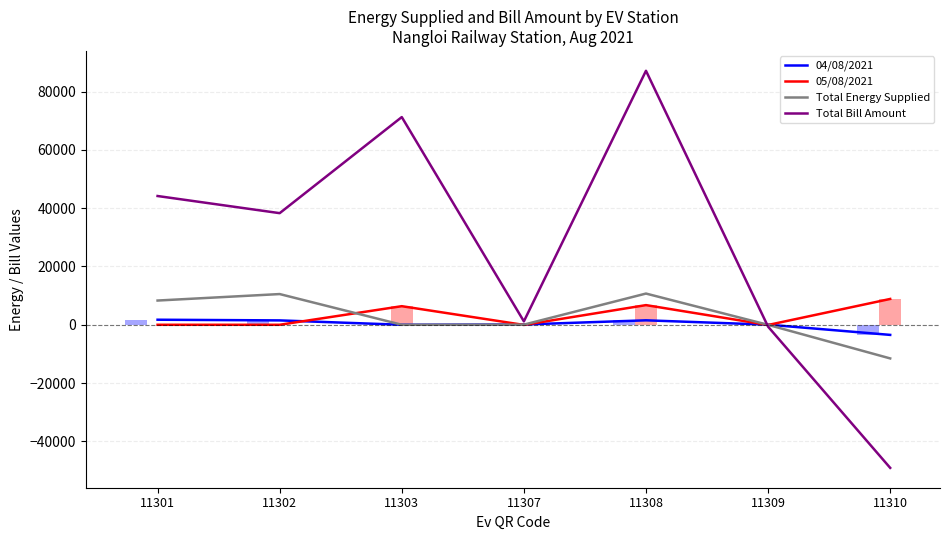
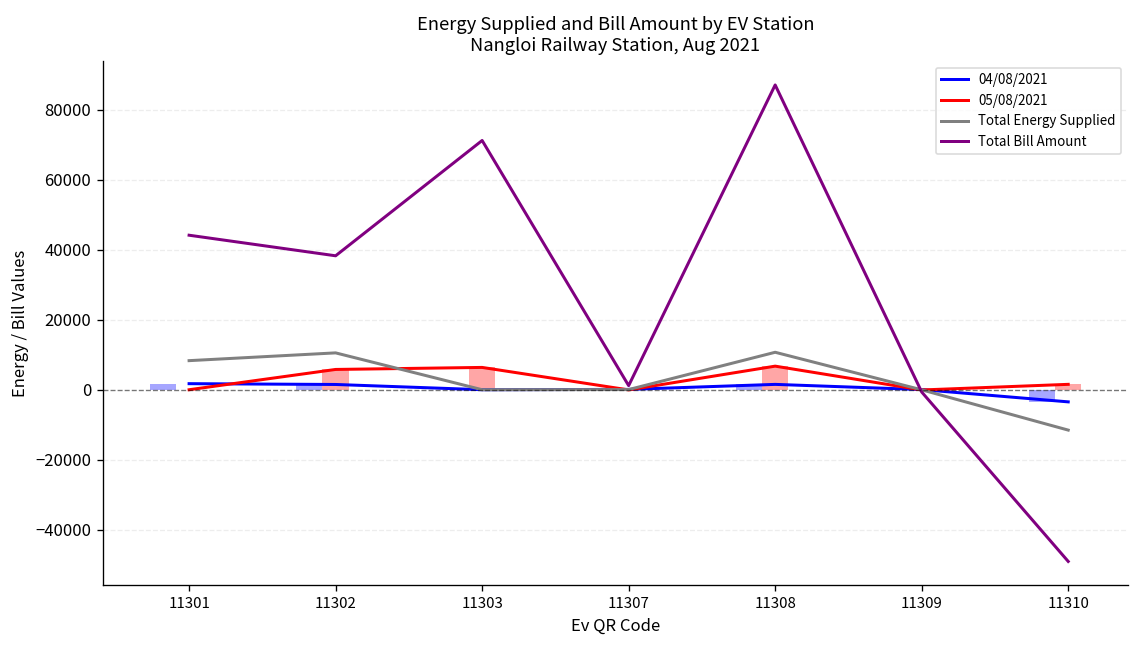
05/08/2021, 11302: 0 -> 6000
05/08/2021, 11310: 9000 -> 2000
